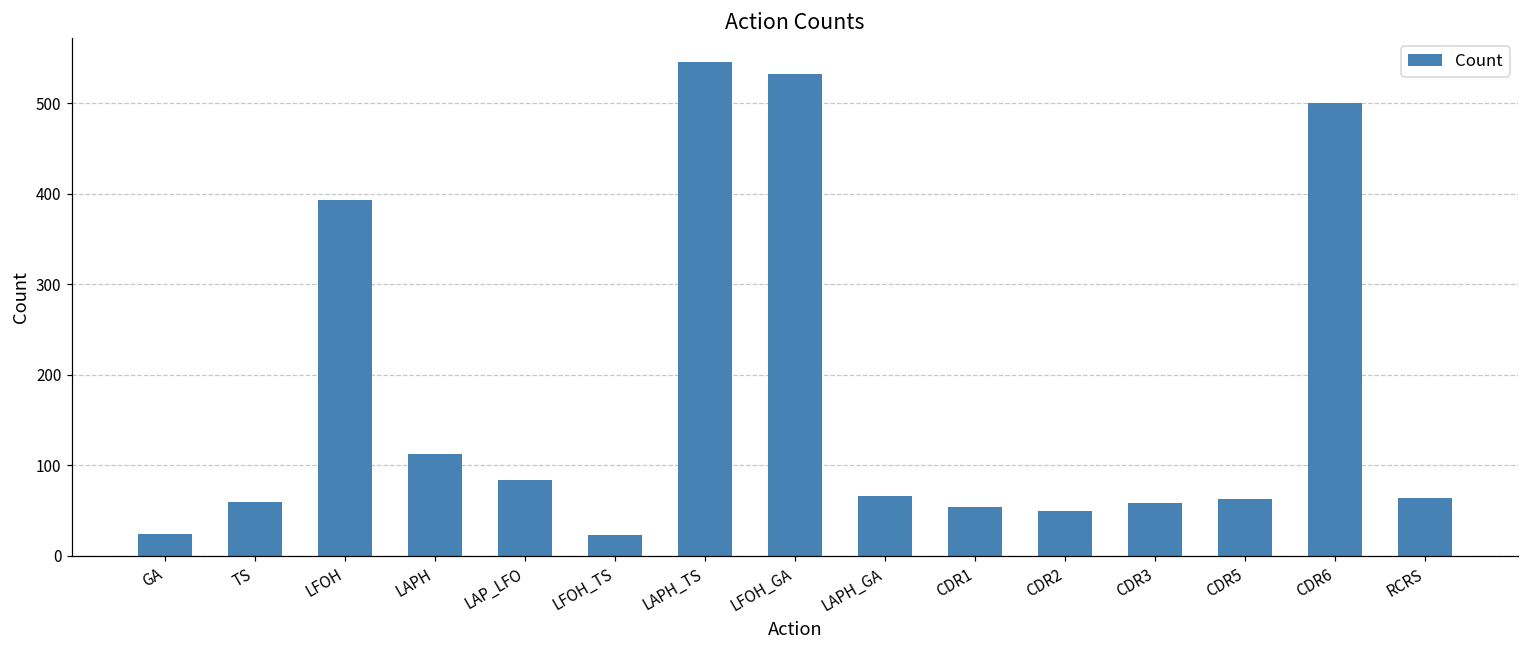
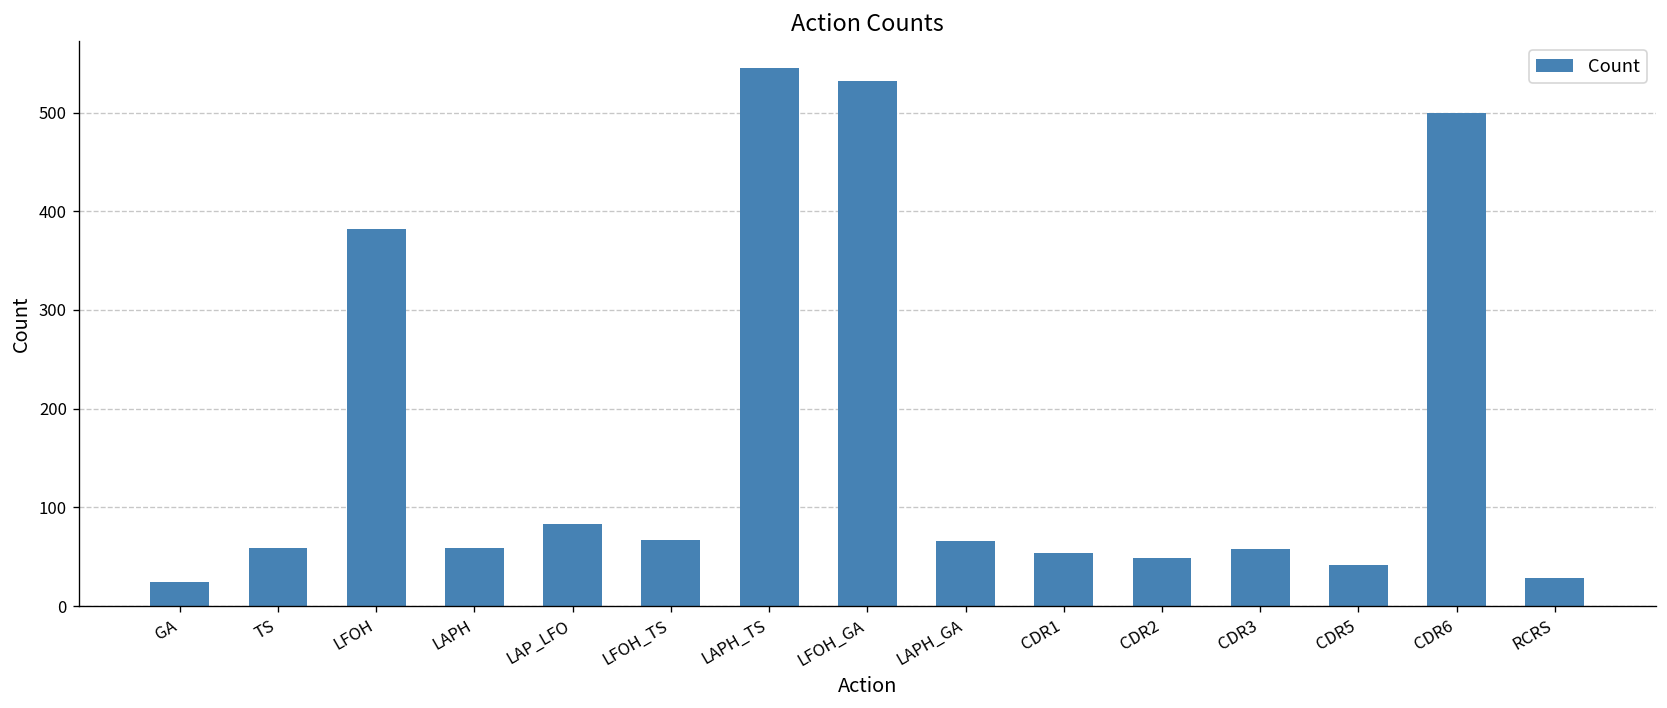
LFOH: 390 -> 380
LAPH: 110 -> 60
LFOH_TS: 20 -> 70
CDR5: 60 -> 40
RCRS: 60 -> 30
